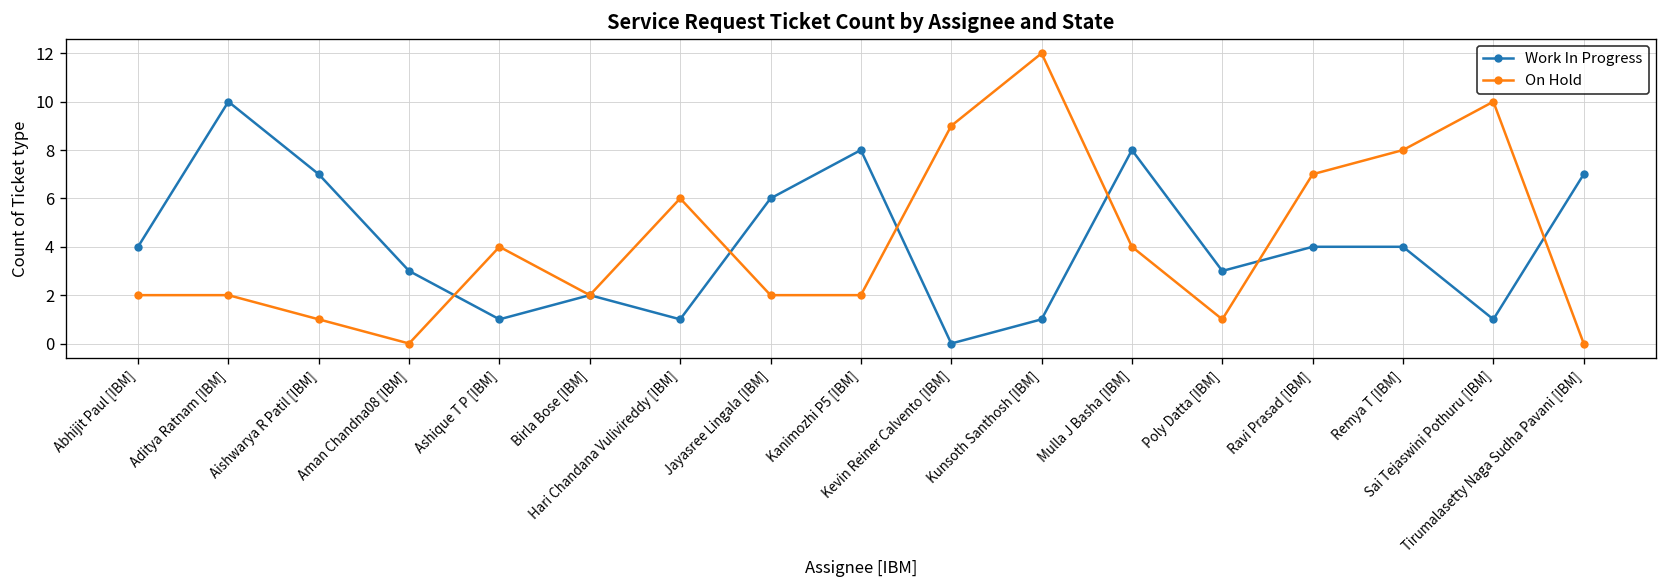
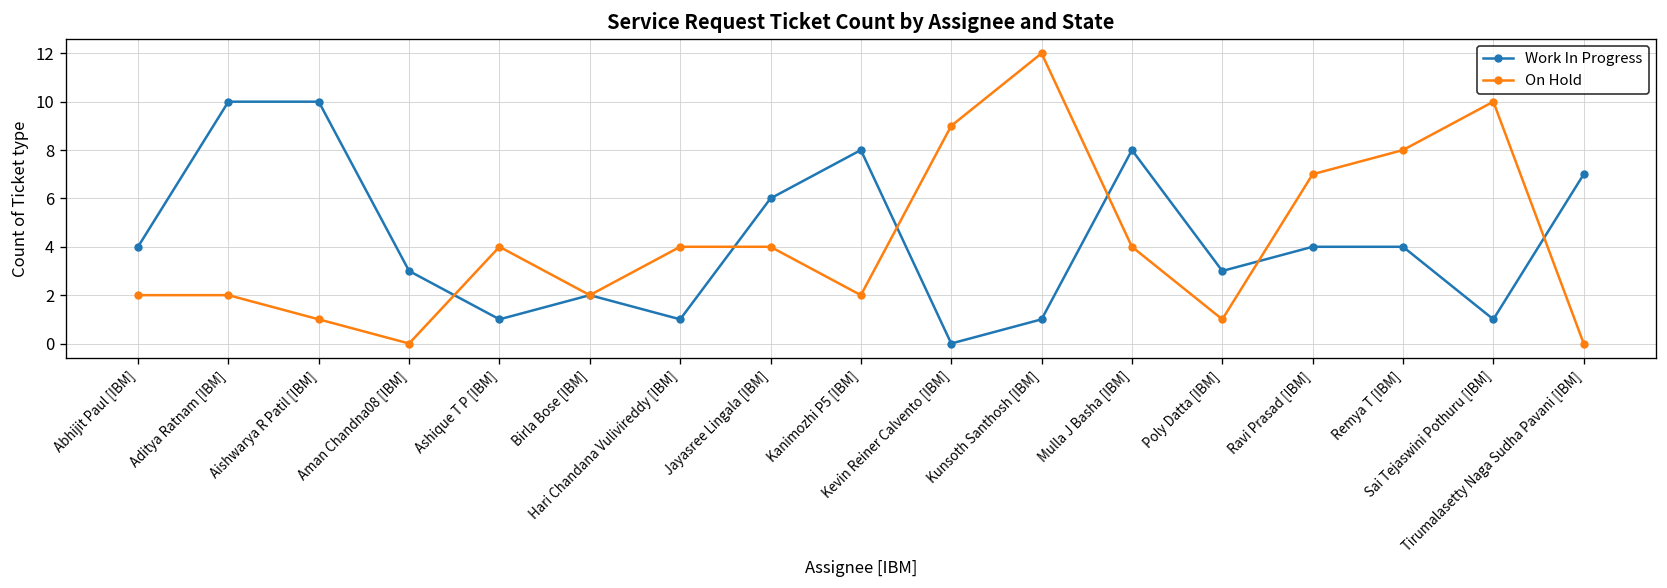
Work In Progress, Aishwarya R Patil [IBM]: 7 -> 10
On Hold, Hari Chandana Vulivireddy [IBM]: 6 -> 4
On Hold, Jayasree Lingala [IBM]: 2 -> 4
